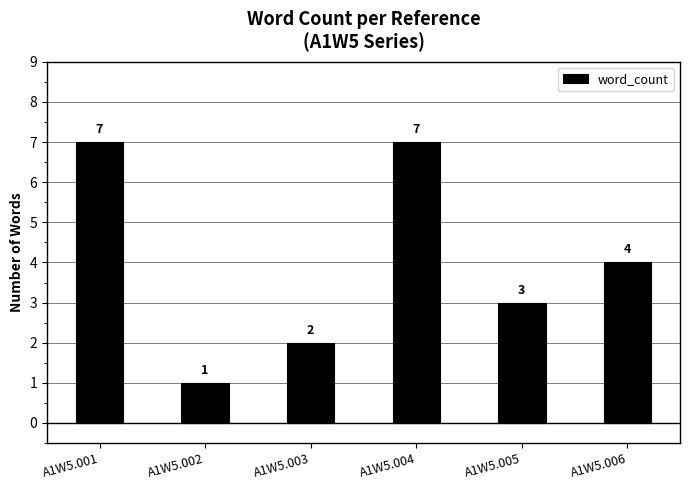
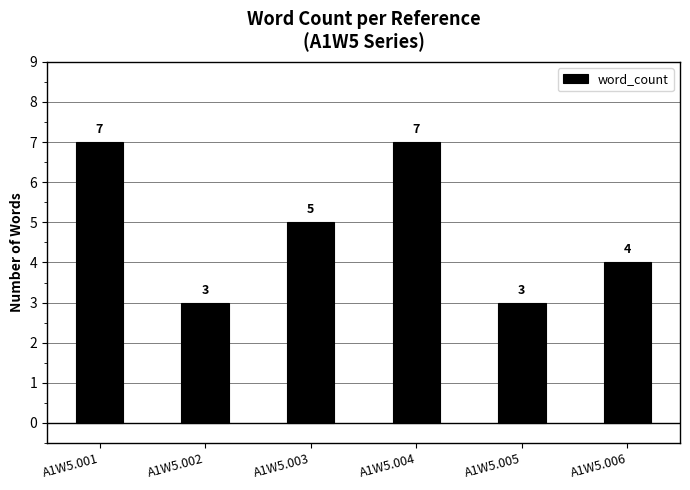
A1W5.002: 1 -> 3
A1W5.003: 2 -> 5
